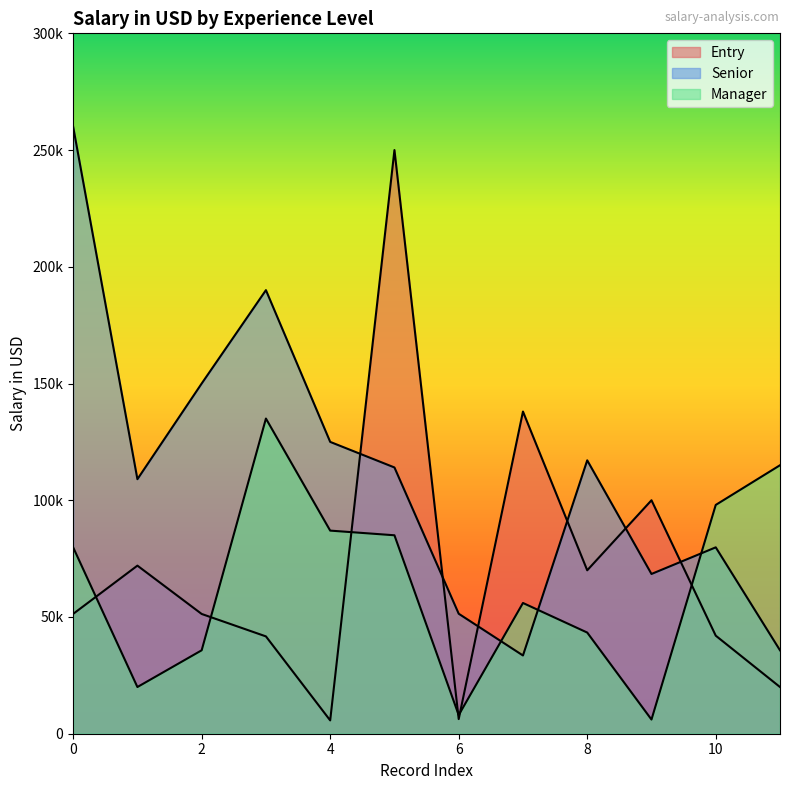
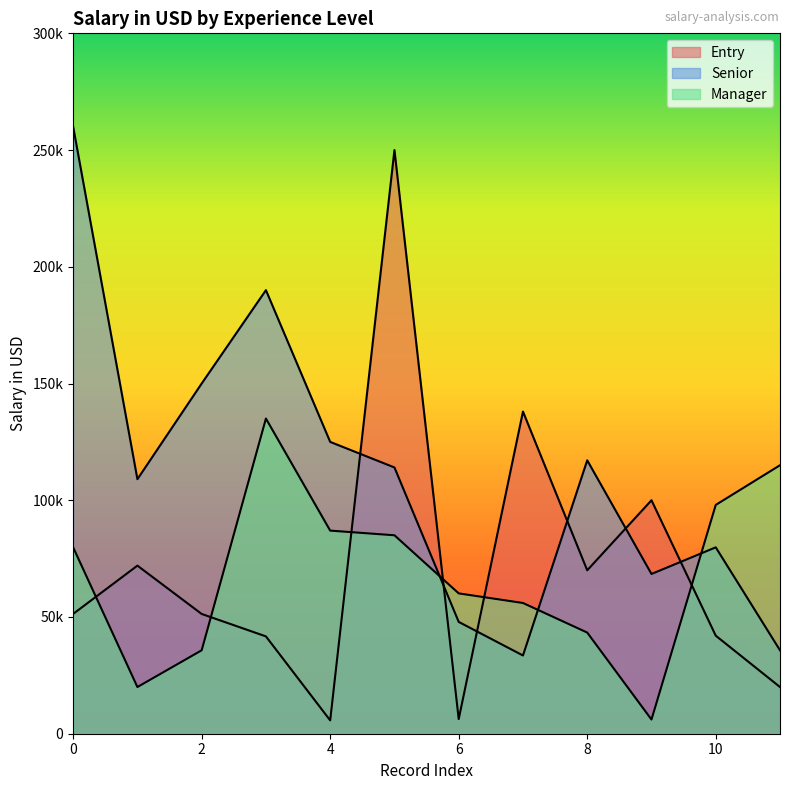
Senior, 6: 51000 -> 48000
Manager, 6: 8000 -> 60000
